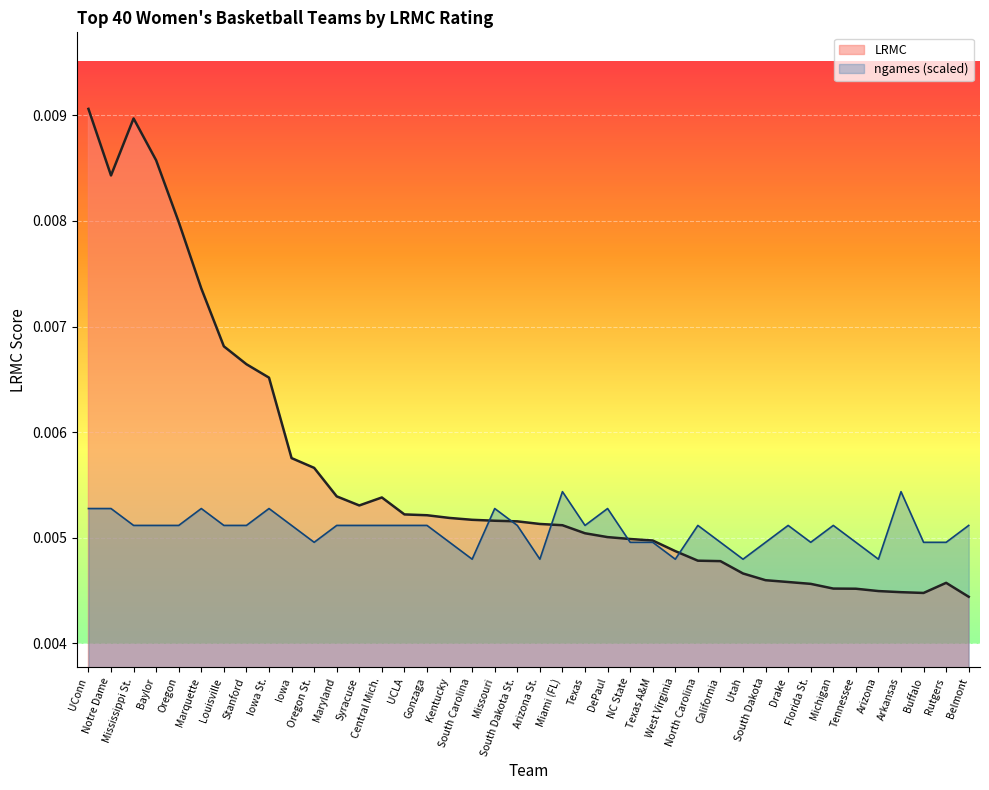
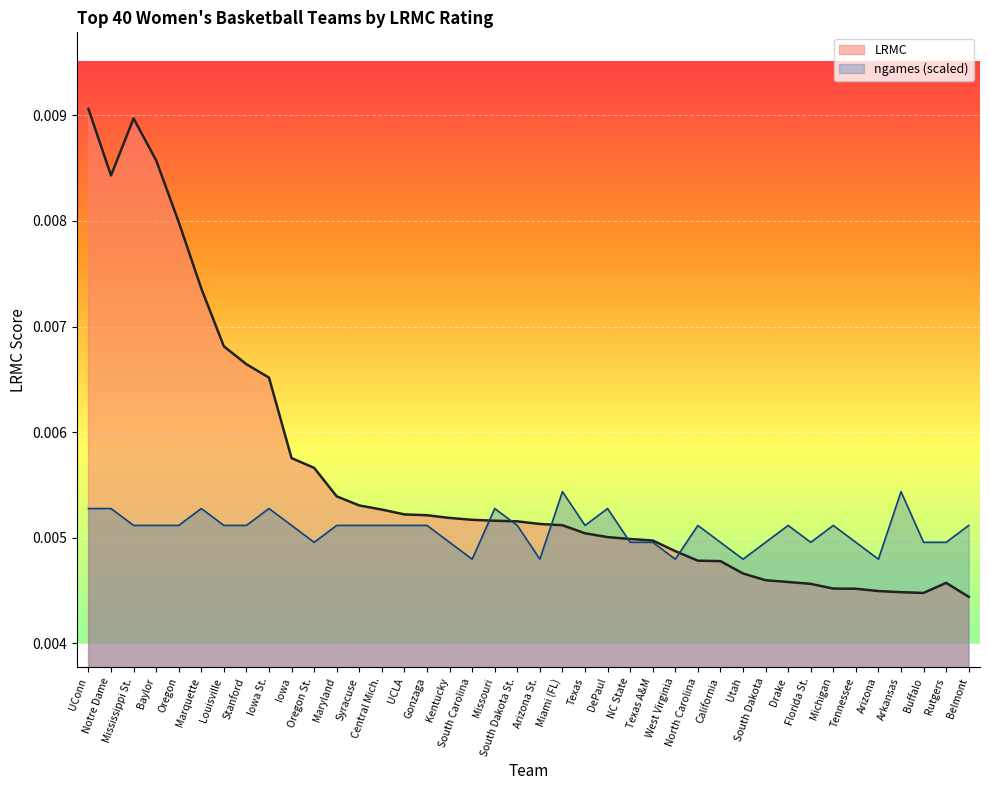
LRMC, Central Mich.: 0.00538 -> 0.00527
